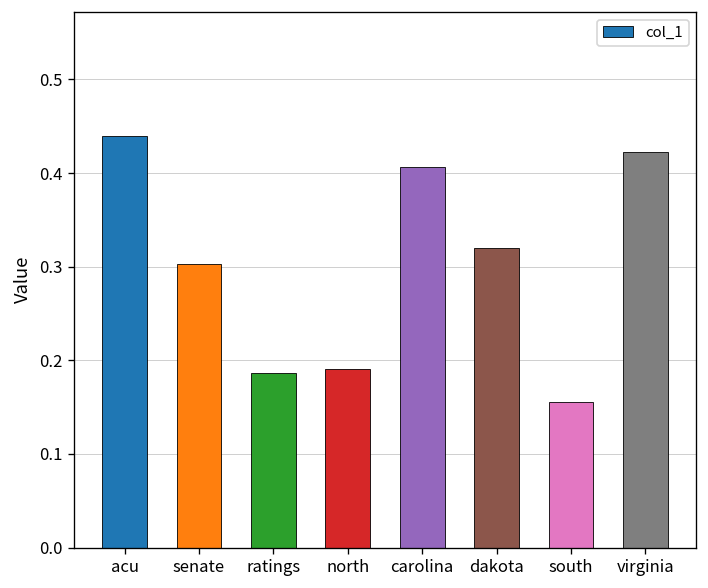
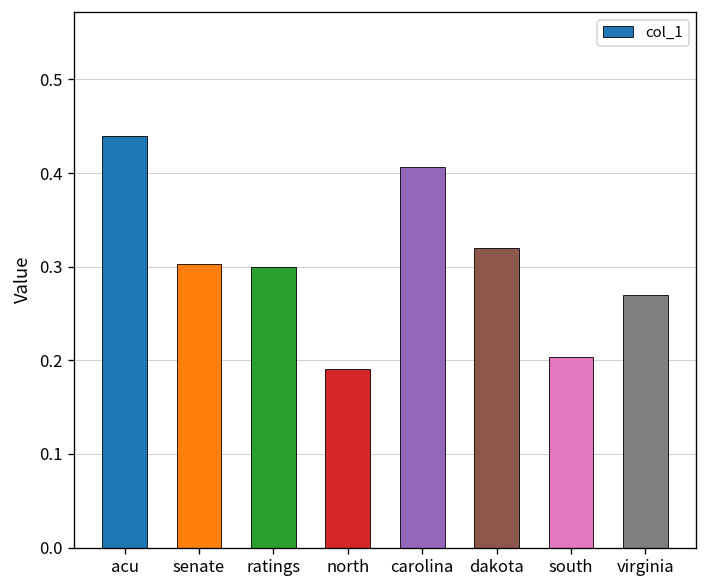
ratings: 0.19 -> 0.30
south: 0.16 -> 0.20
virginia: 0.42 -> 0.27
